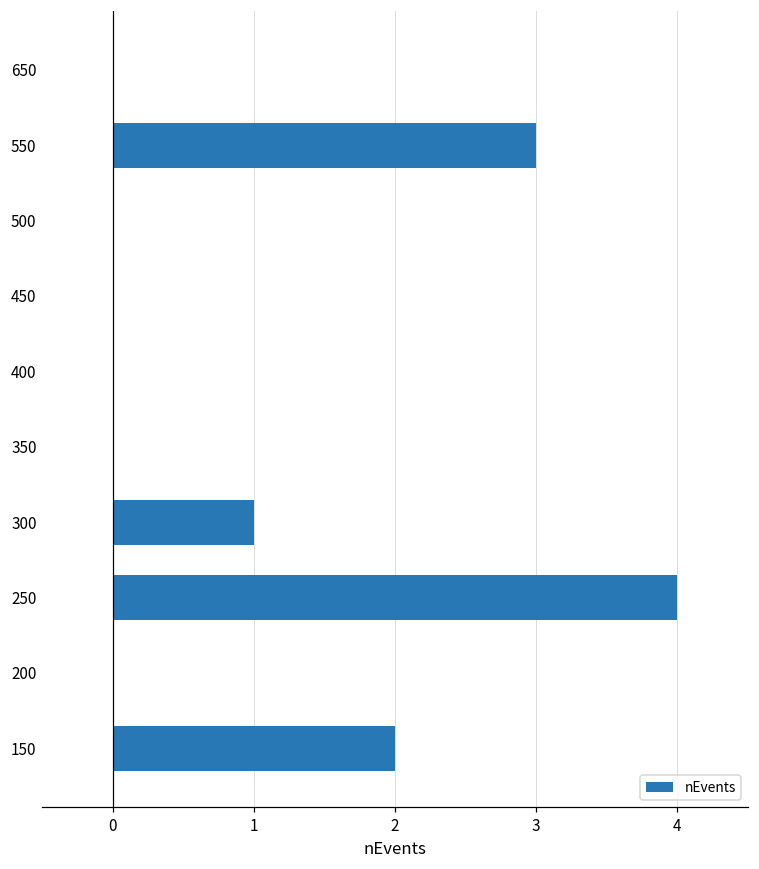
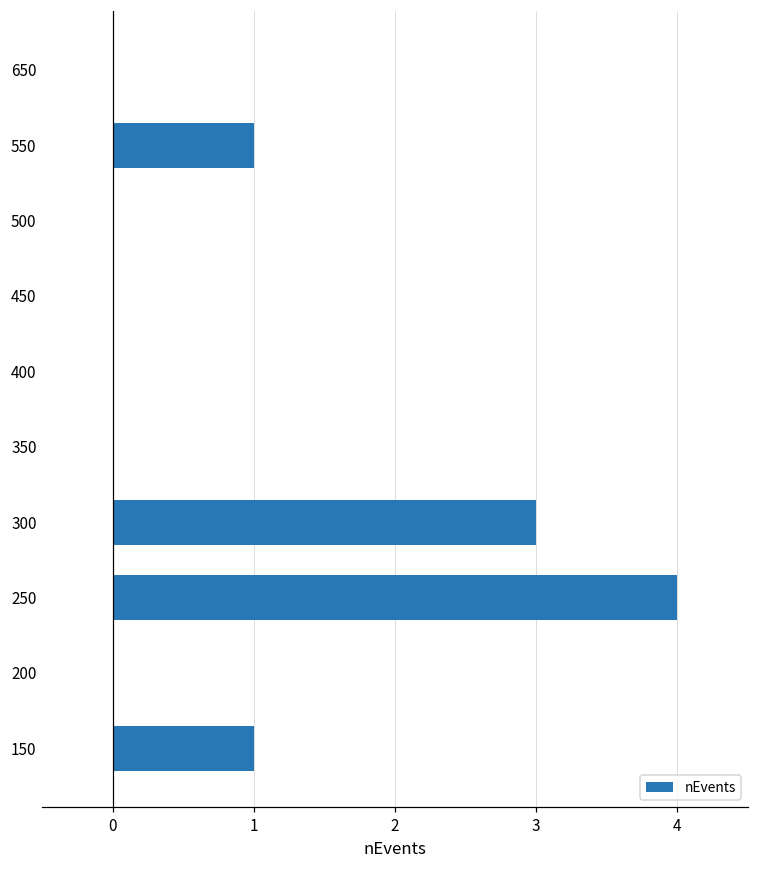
550: 3 -> 1
300: 1 -> 3
150: 2 -> 1
